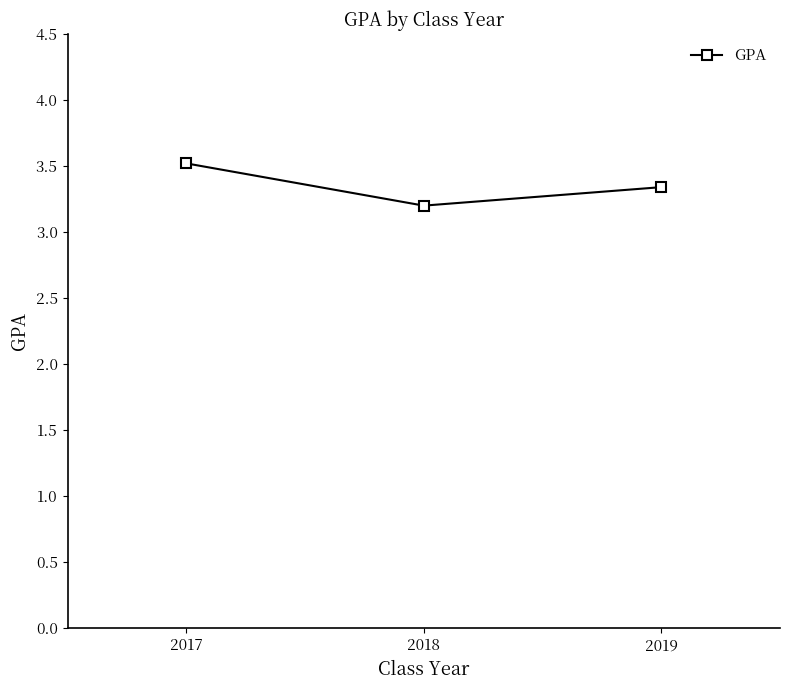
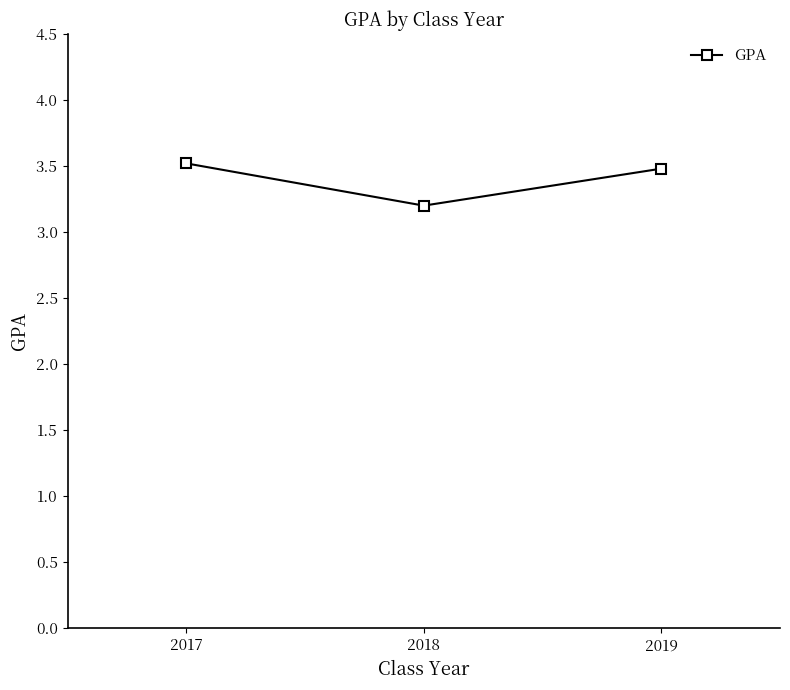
2019: 3.34 -> 3.48
